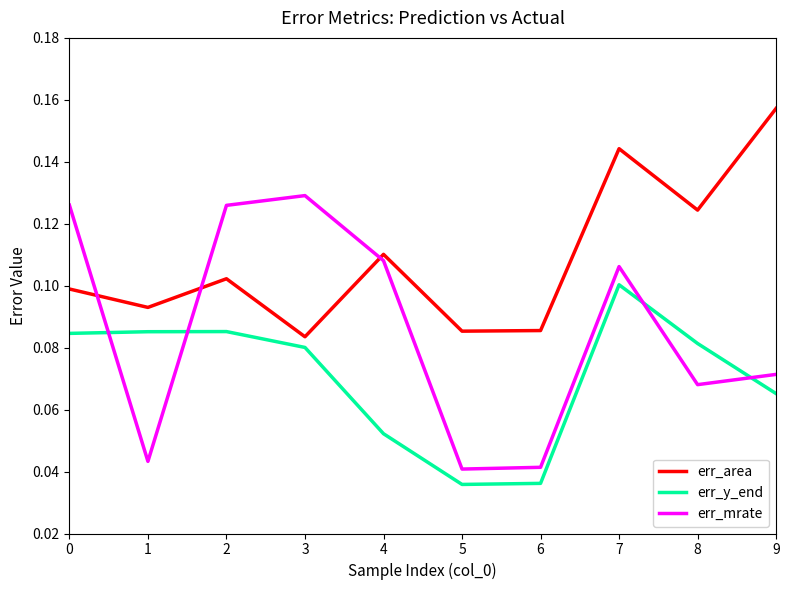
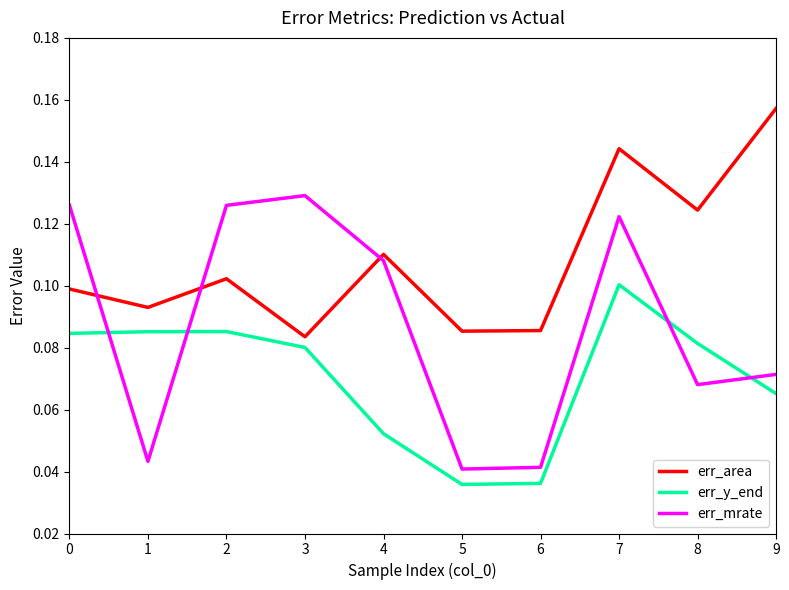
err_mrate, 7: 0.106 -> 0.122
